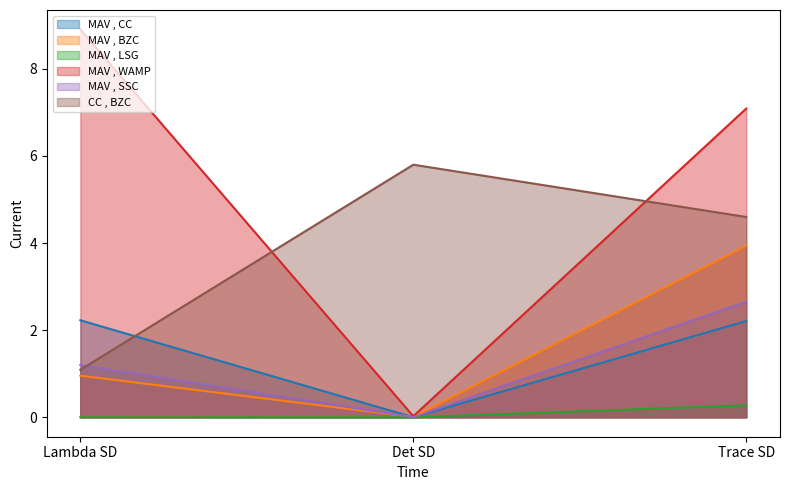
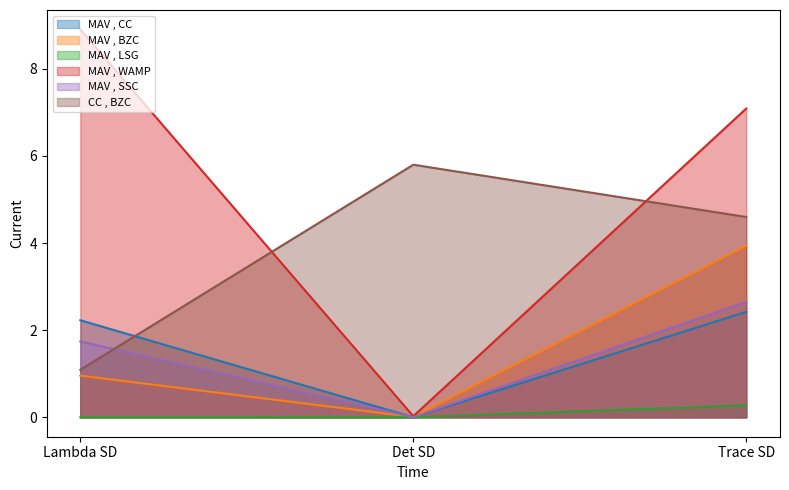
MAV , SSC, Lambda SD: 1.2 -> 1.7
MAV , CC, Trace SD: 2.2 -> 2.4
